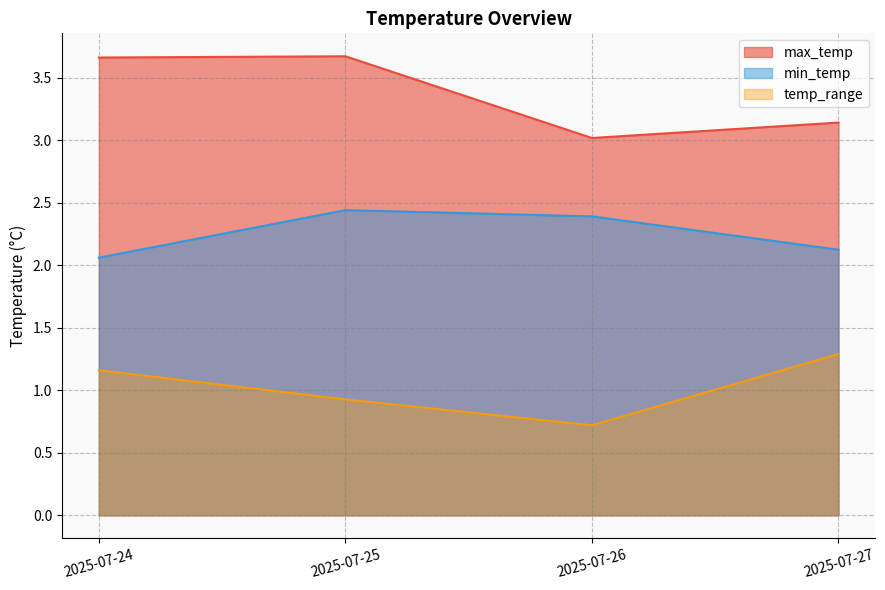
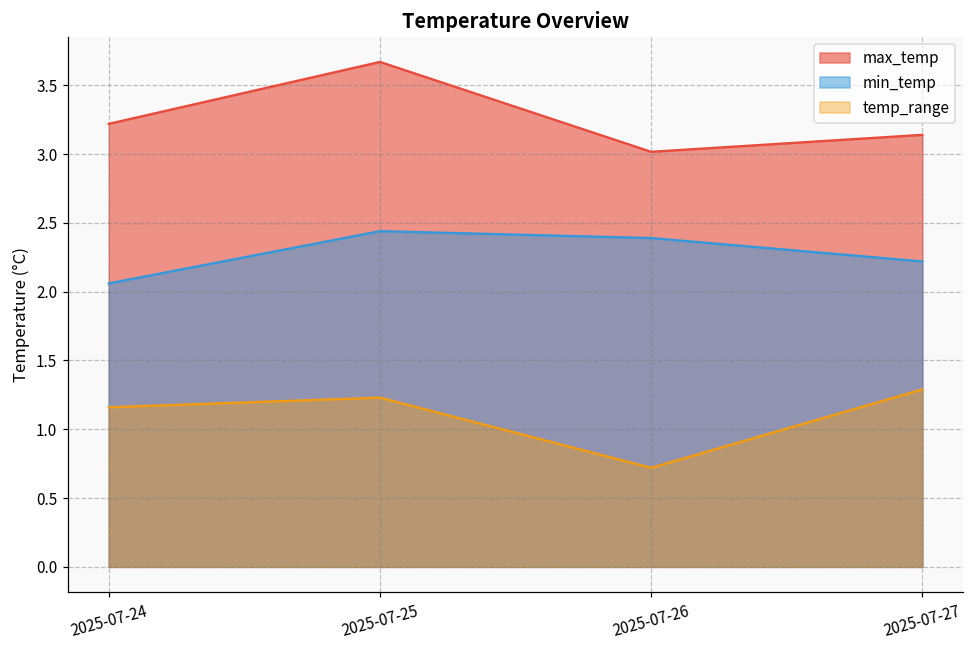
max_temp, 2025-07-24: 3.66 -> 3.22
temp_range, 2025-07-25: 0.93 -> 1.23
min_temp, 2025-07-27: 2.12 -> 2.22
